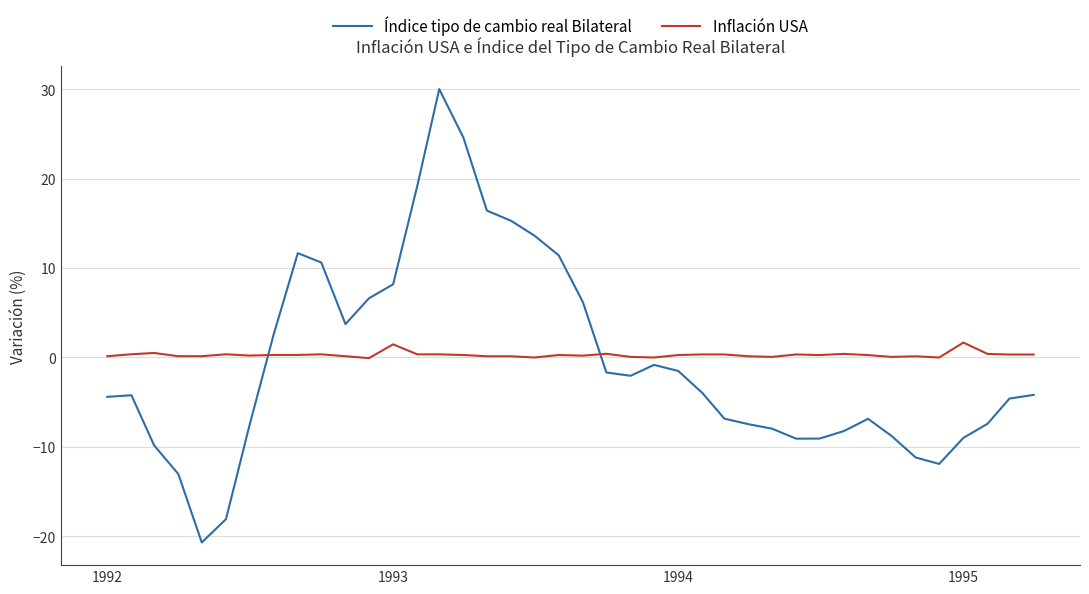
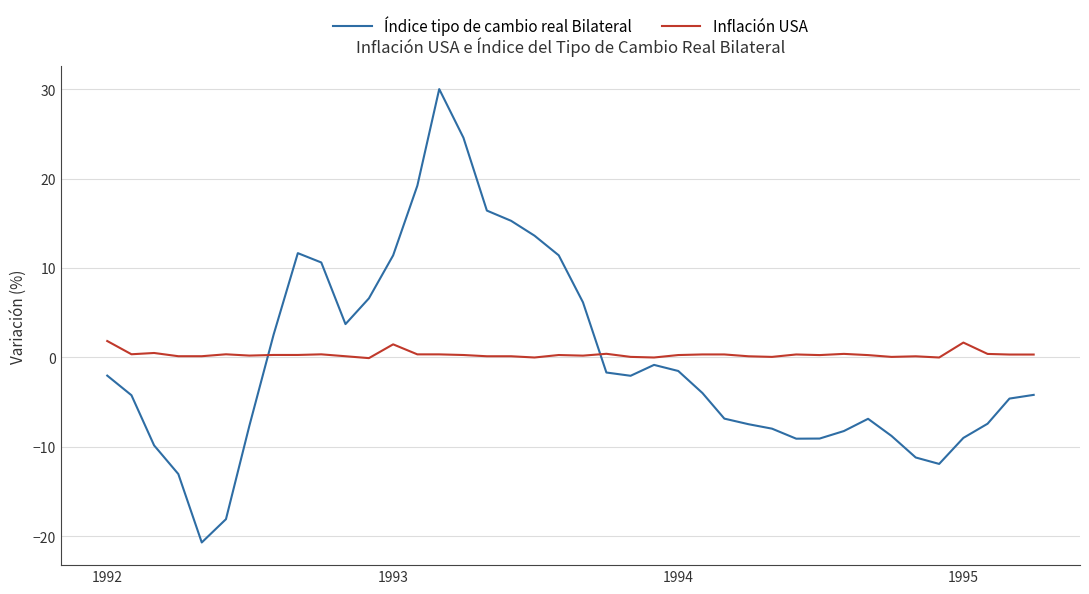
Índice tipo de cambio real Bilateral, 1992: -4 -> -2
Inflación USA, 1992: 0 -> 2
Índice tipo de cambio real Bilateral, 1993: 8 -> 11
